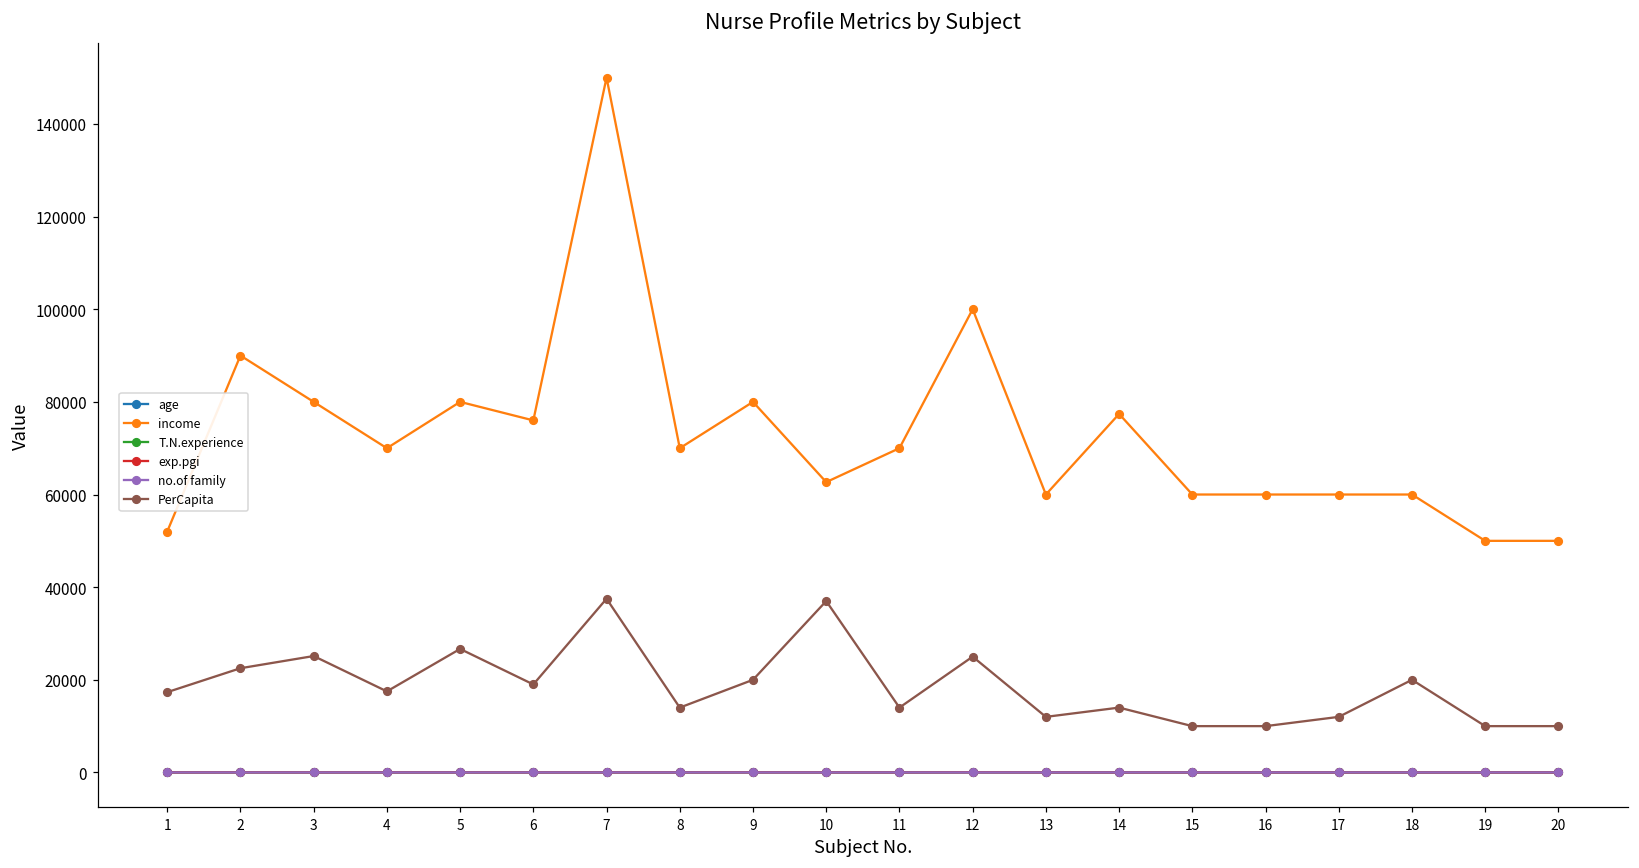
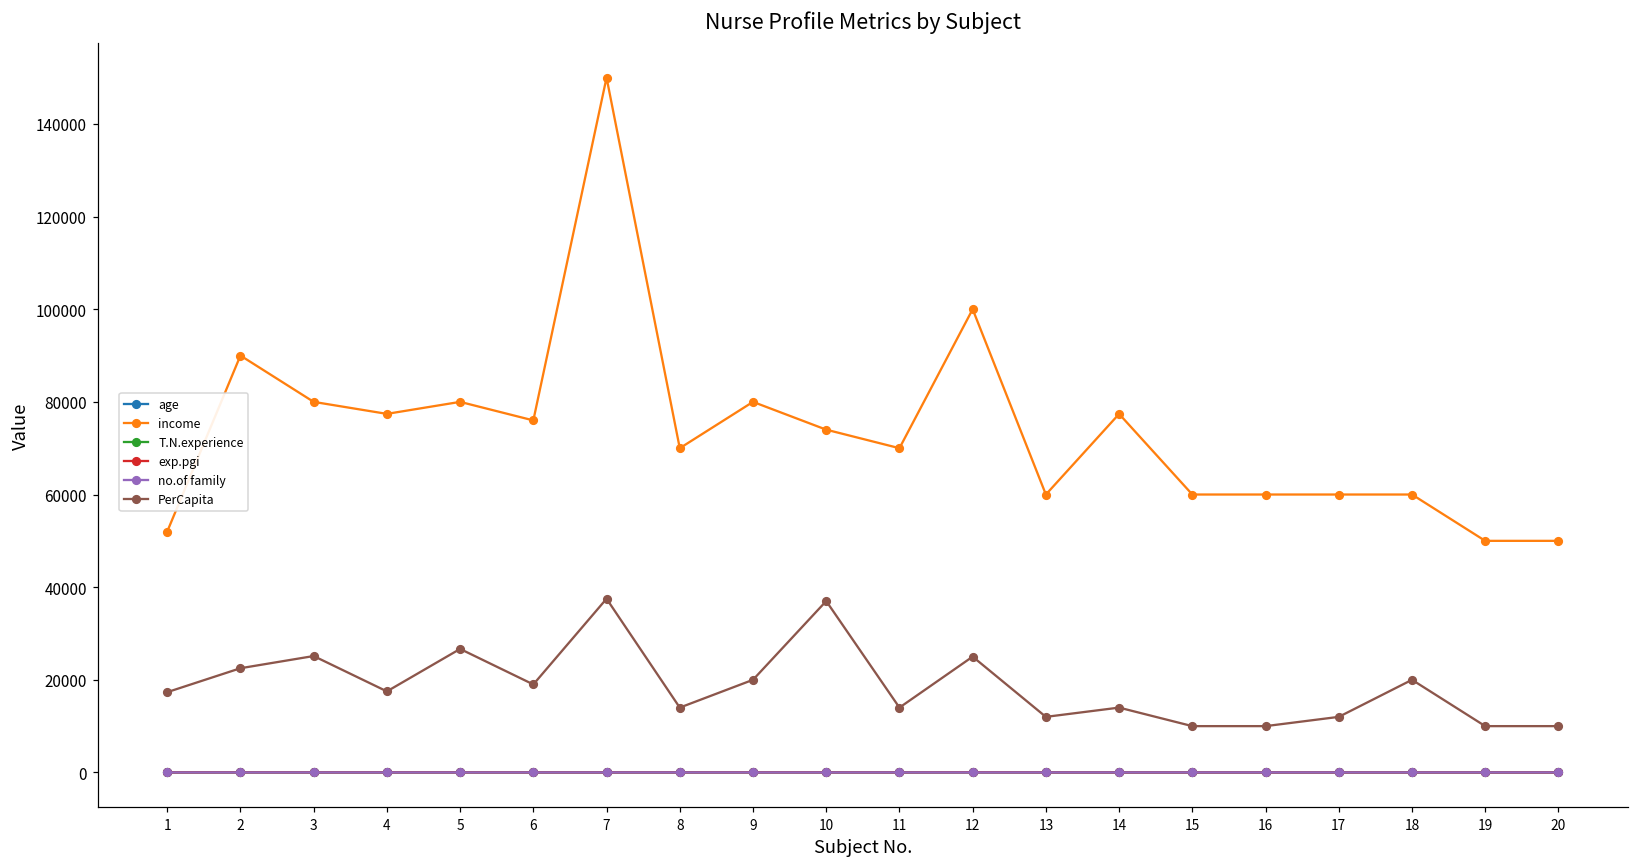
income, 4: 70000 -> 77000
income, 10: 63000 -> 74000
